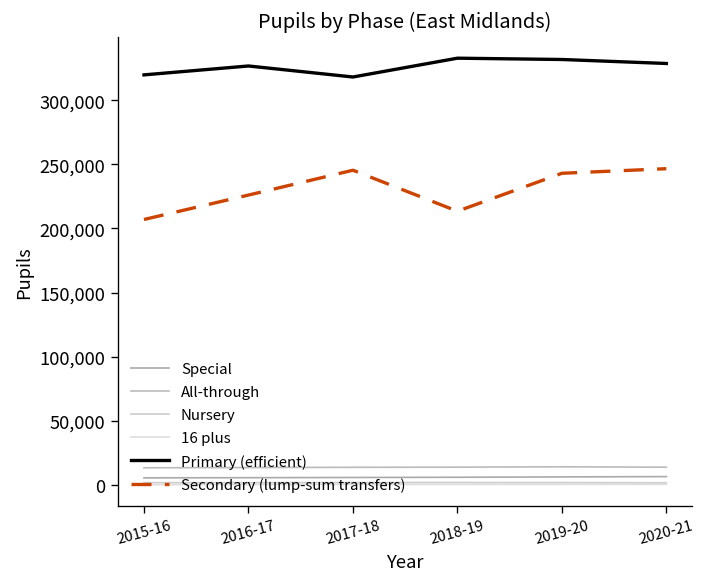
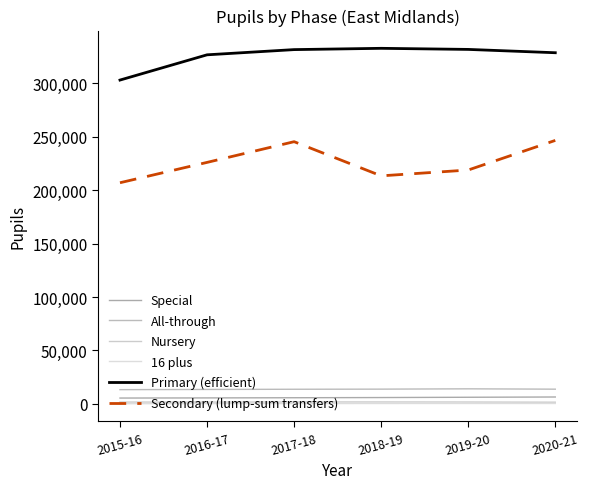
Primary (efficient), 2015-16: 320,000 -> 303,000
Primary (efficient), 2017-18: 318,000 -> 332,000
Secondary (lump-sum transfers), 2019-20: 243,000 -> 219,000
